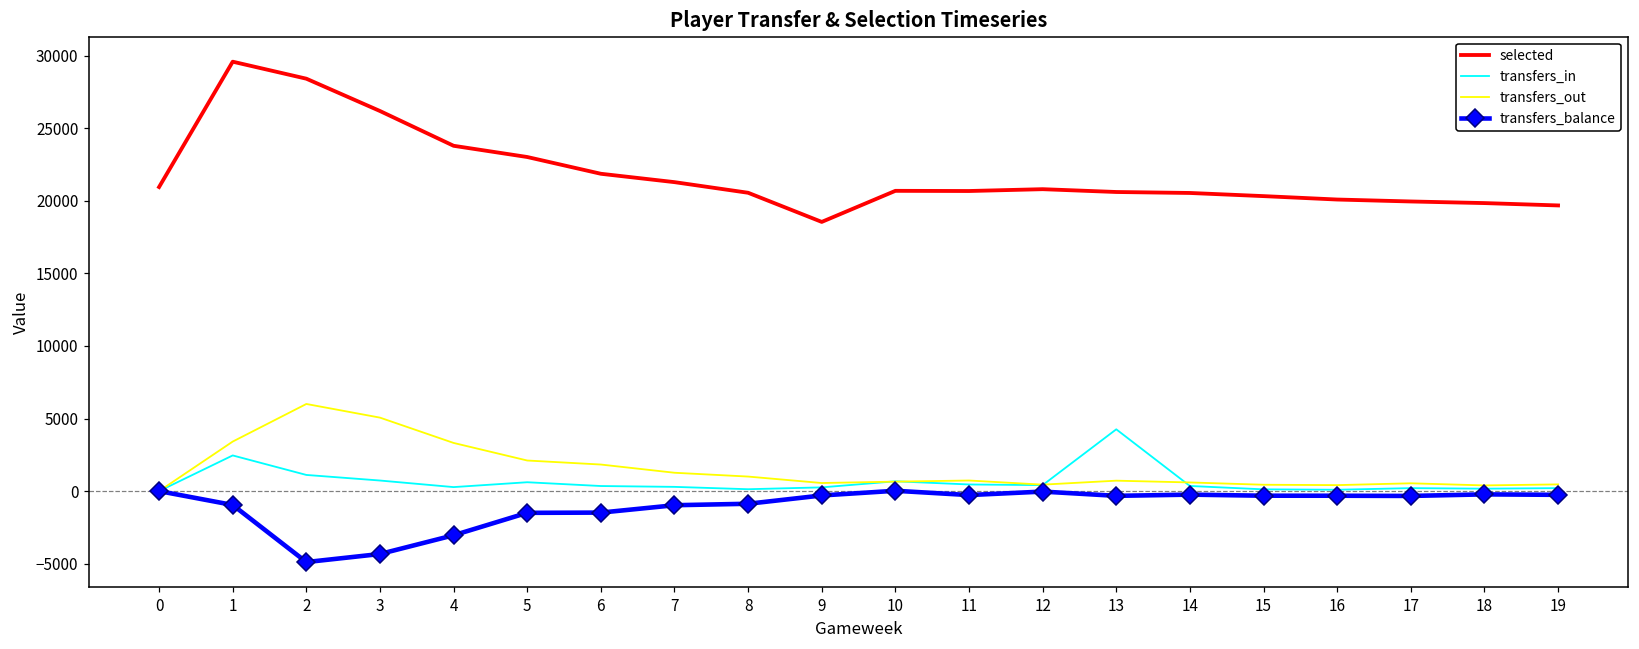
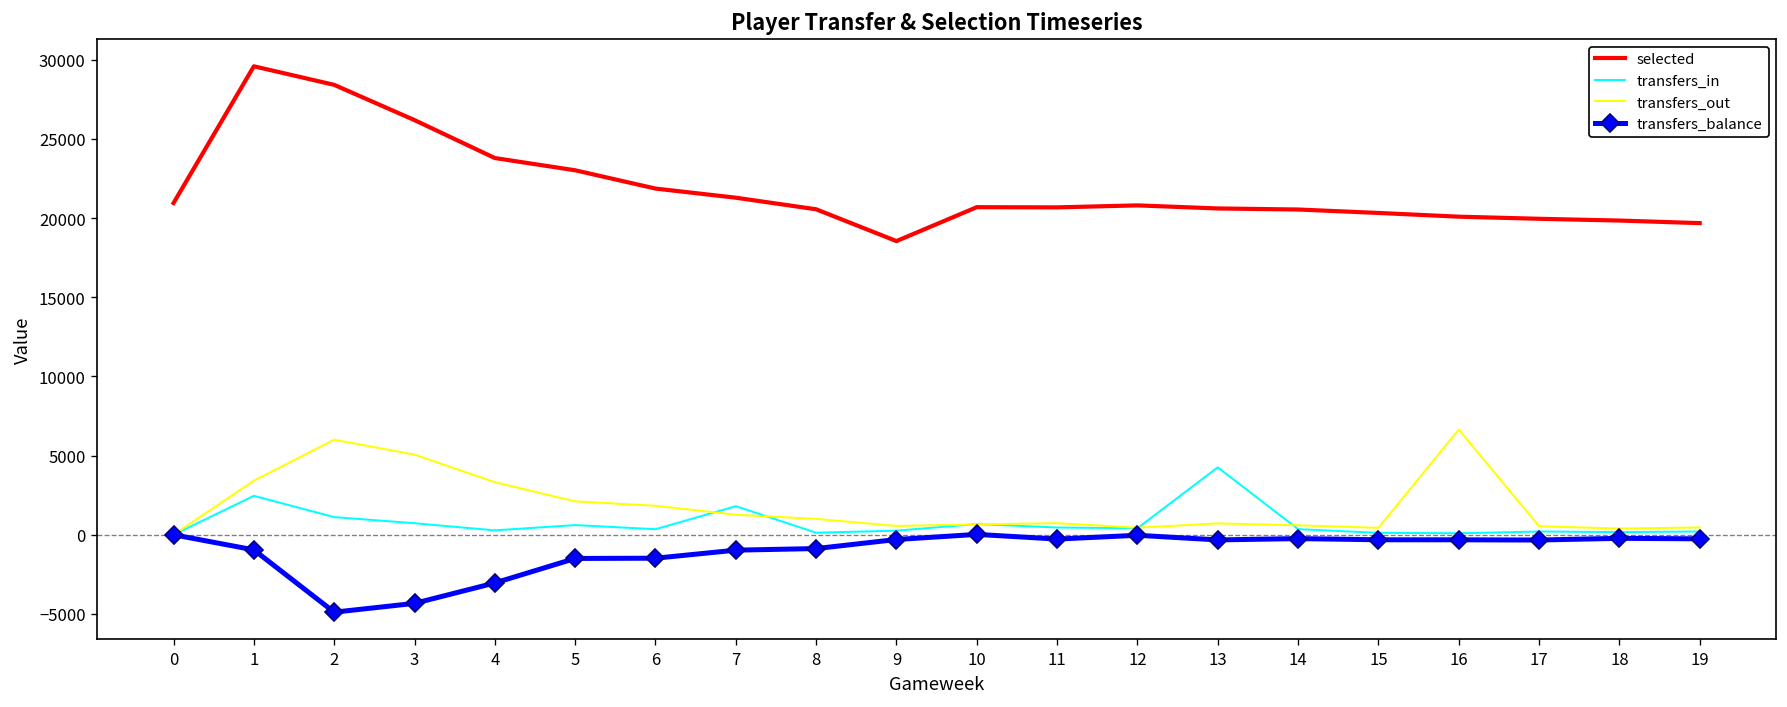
transfers_in, 7: 300 -> 1800
transfers_out, 16: 400 -> 6600
